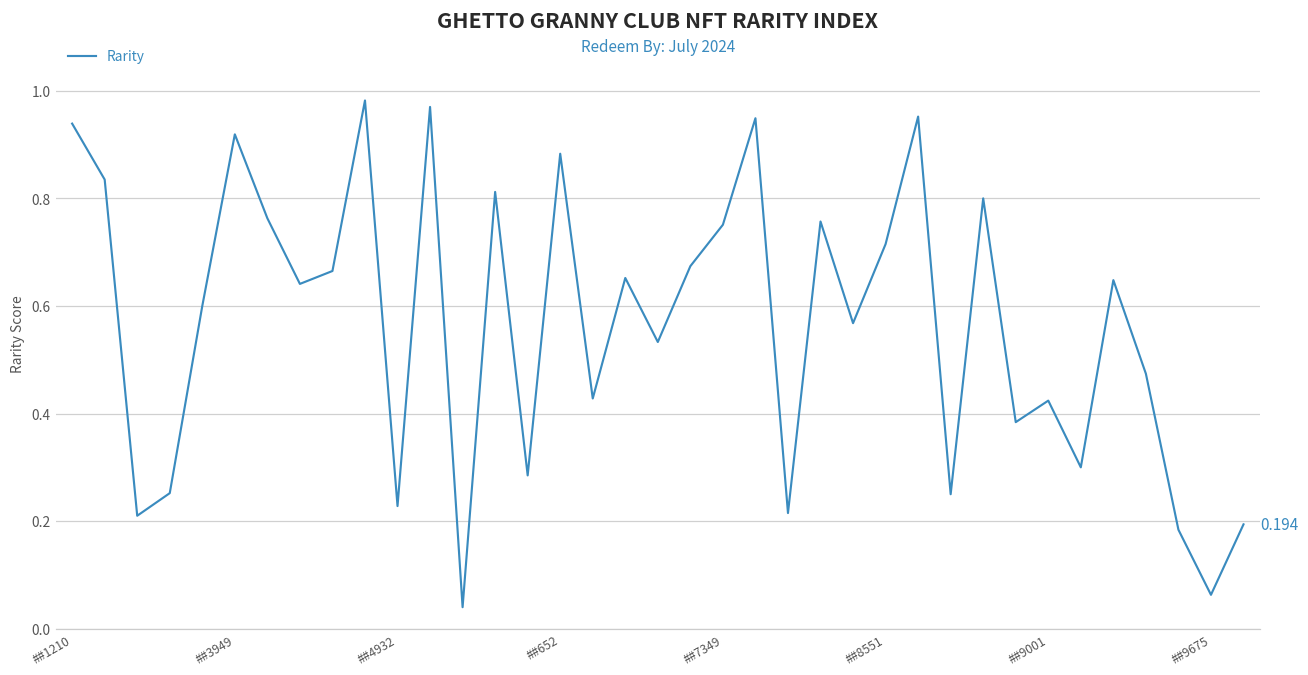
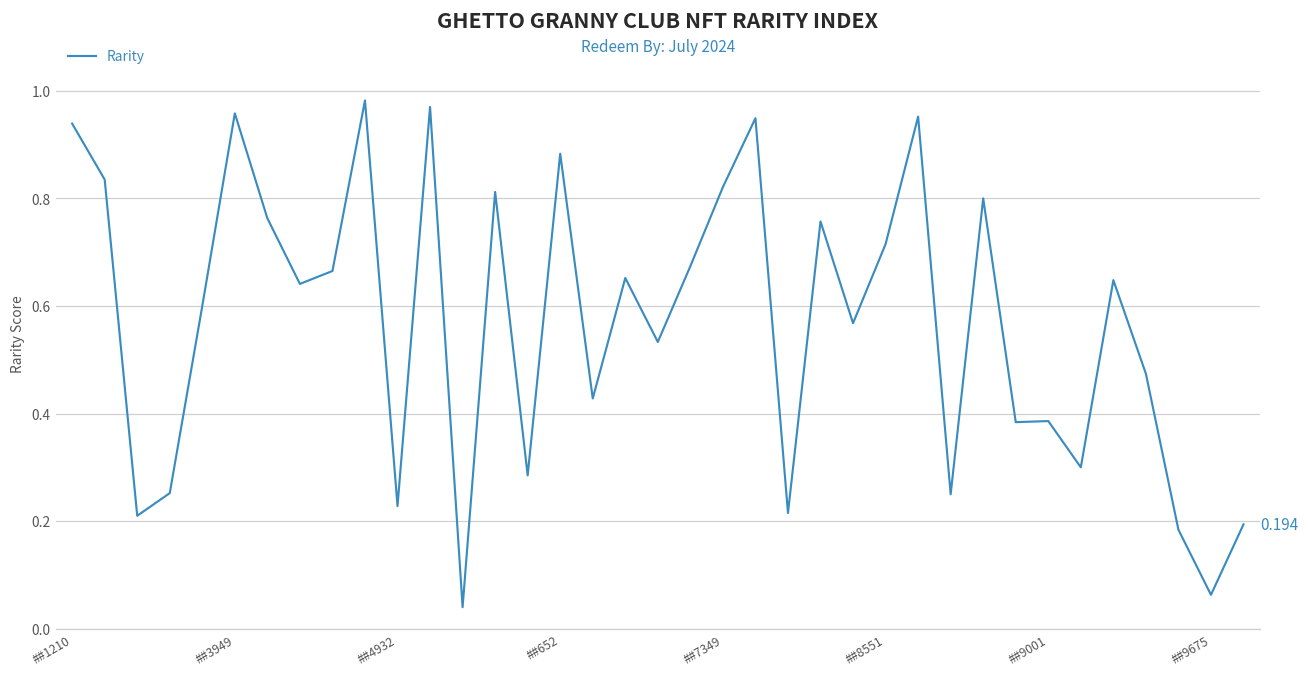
##3949: 0.92 -> 0.96
##7349: 0.75 -> 0.82
##9001: 0.42 -> 0.39
